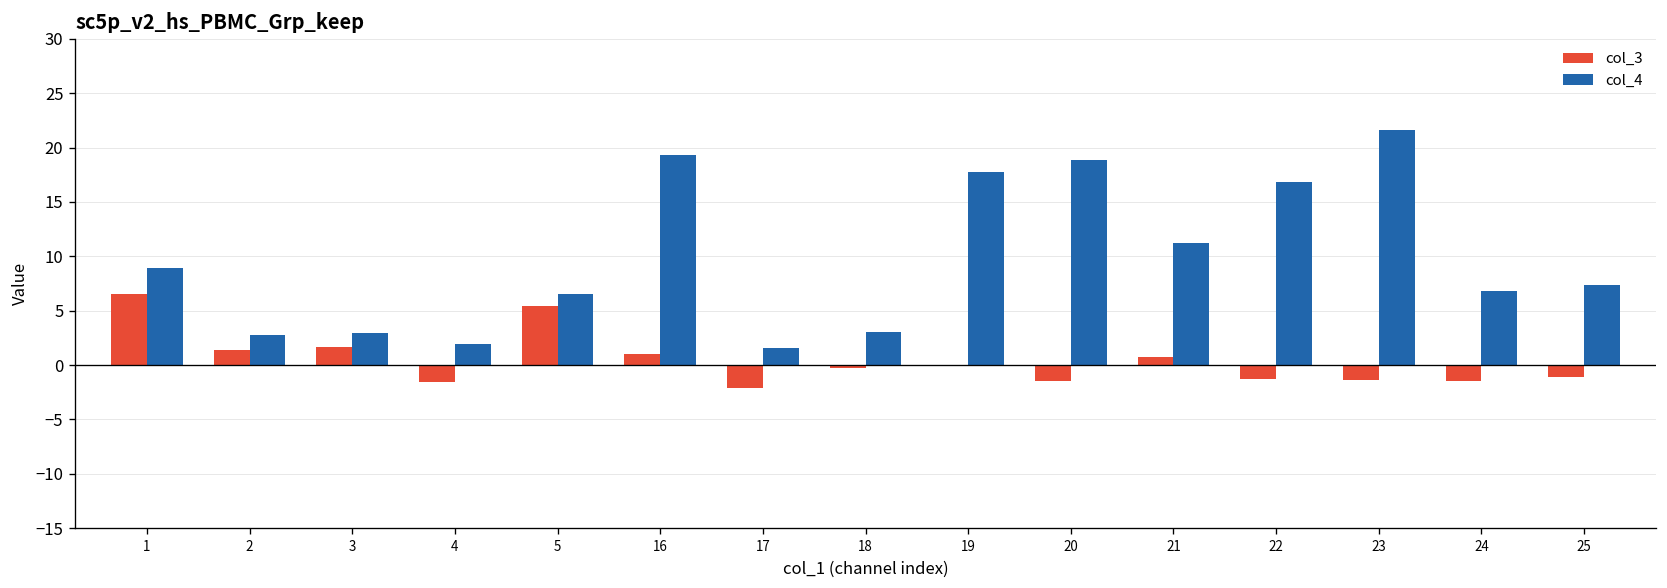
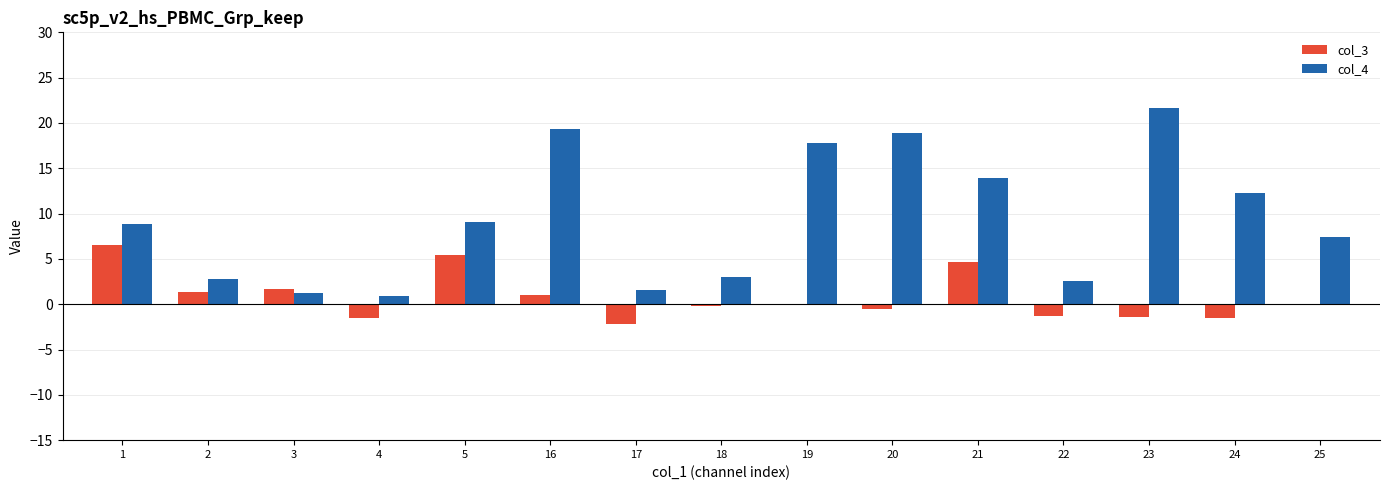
col_4, 3: 3 -> 1
col_4, 4: 2 -> 1
col_4, 5: 7 -> 9
col_3, 20: -1.4 -> -0.5
col_3, 21: 1 -> 5
col_4, 21: 11 -> 14
col_4, 22: 17 -> 3
col_4, 24: 7 -> 12
col_3, 25: -1 -> 0
